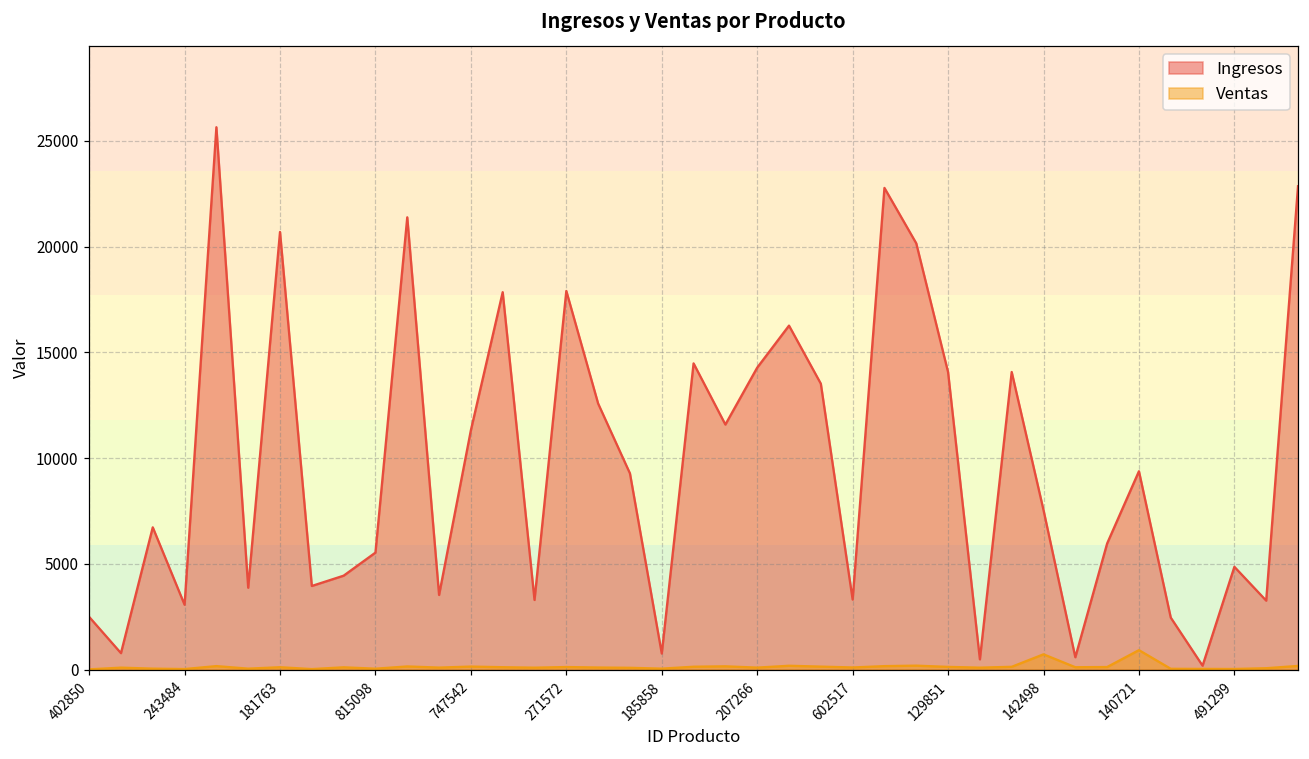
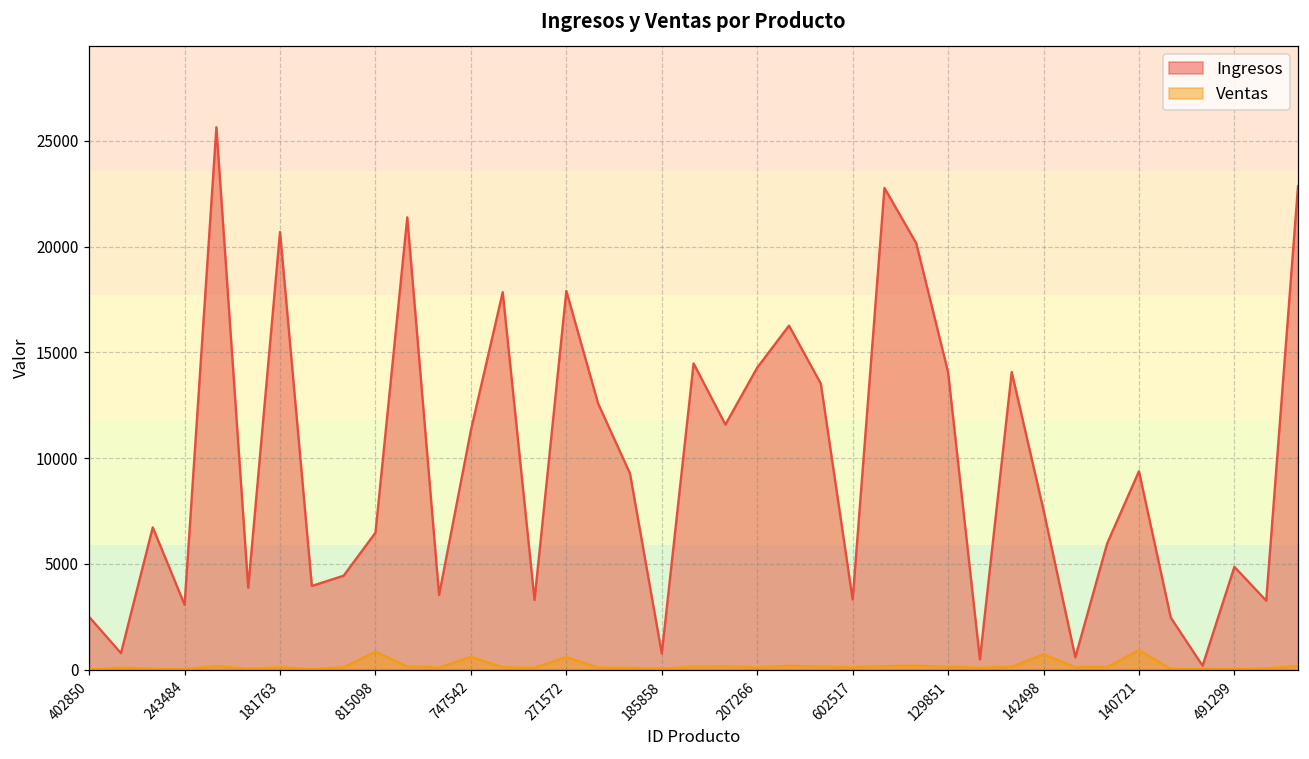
Ingresos, 815098: 5500 -> 6500
Ventas, 815098: 0 -> 900
Ventas, 747542: 100 -> 600
Ventas, 271572: 100 -> 600
